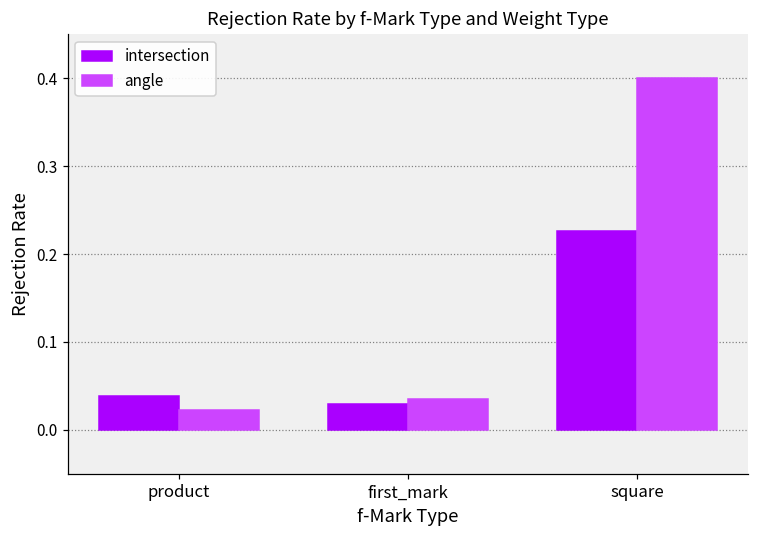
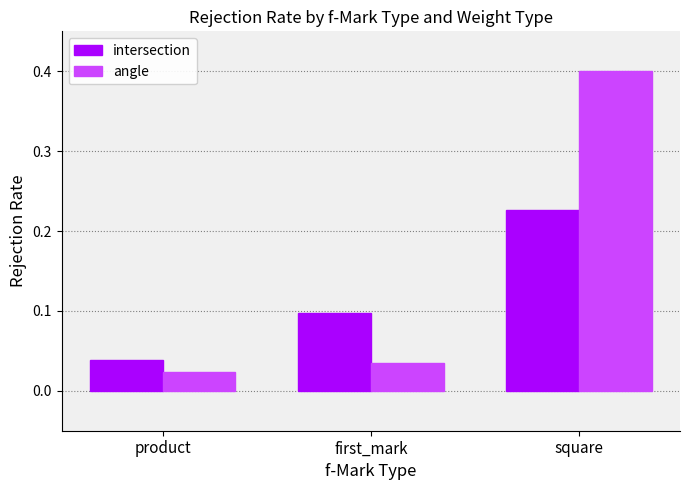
intersection, first_mark: 0.03 -> 0.10
